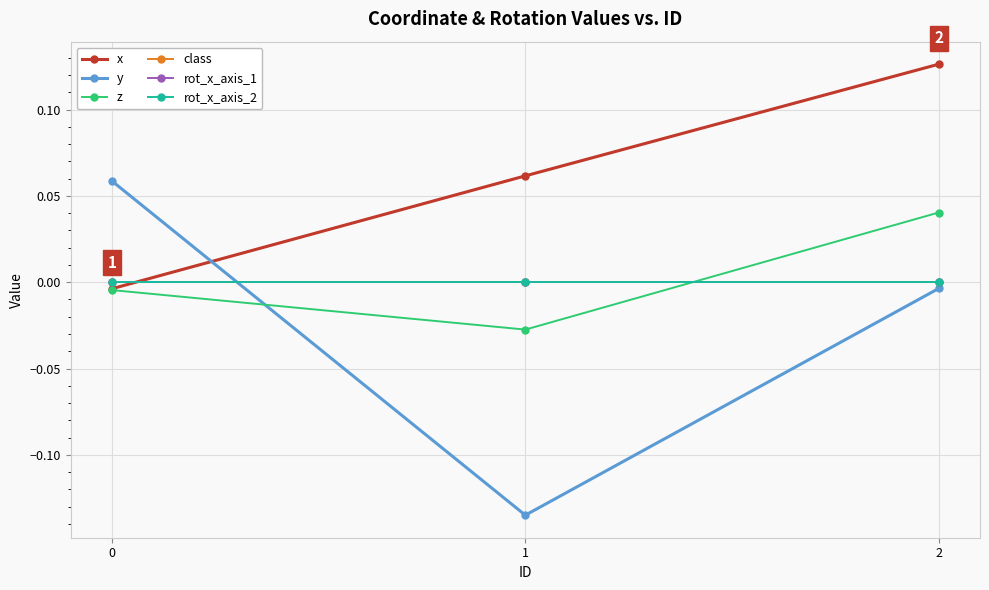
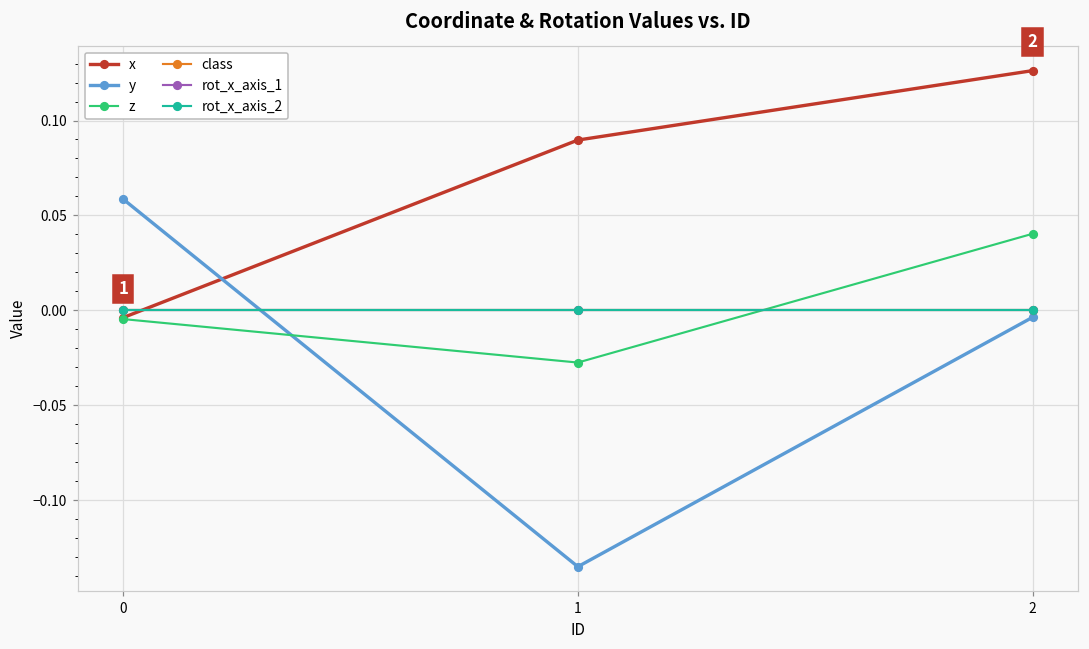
x, 1: 0.062 -> 0.090
